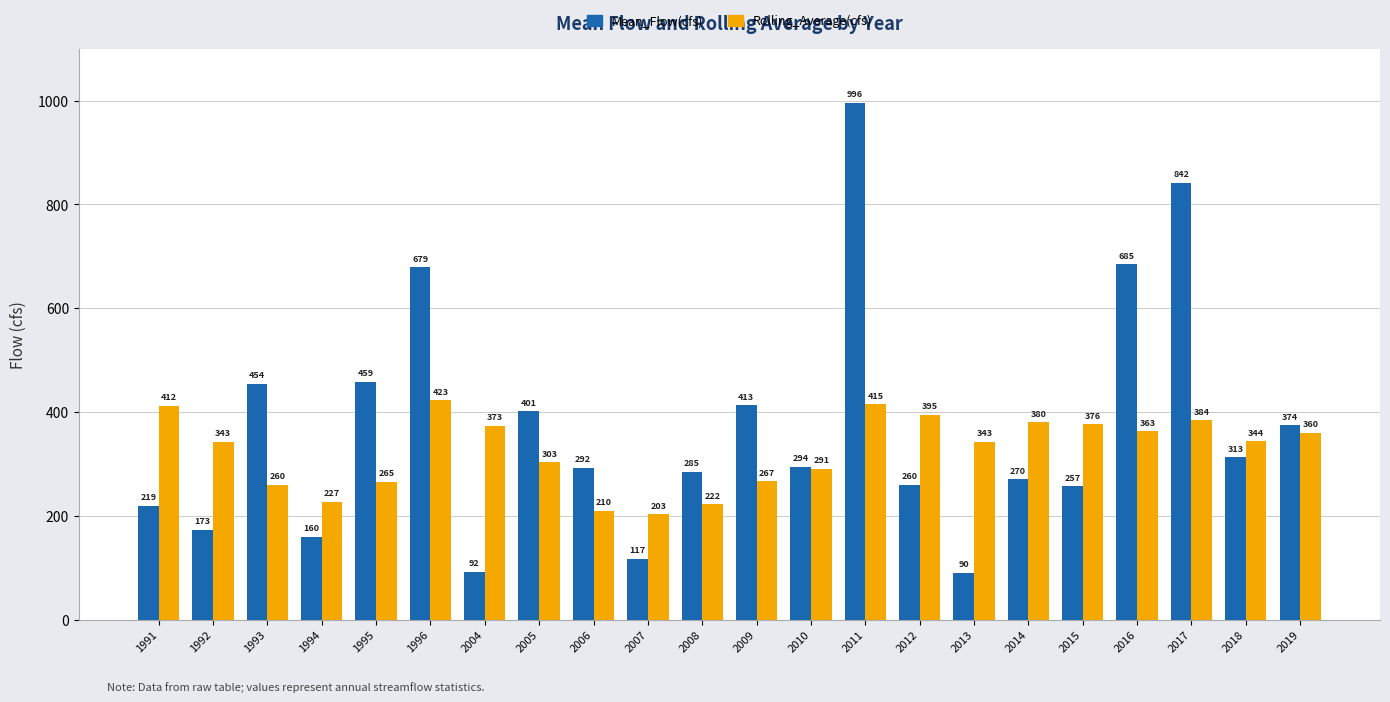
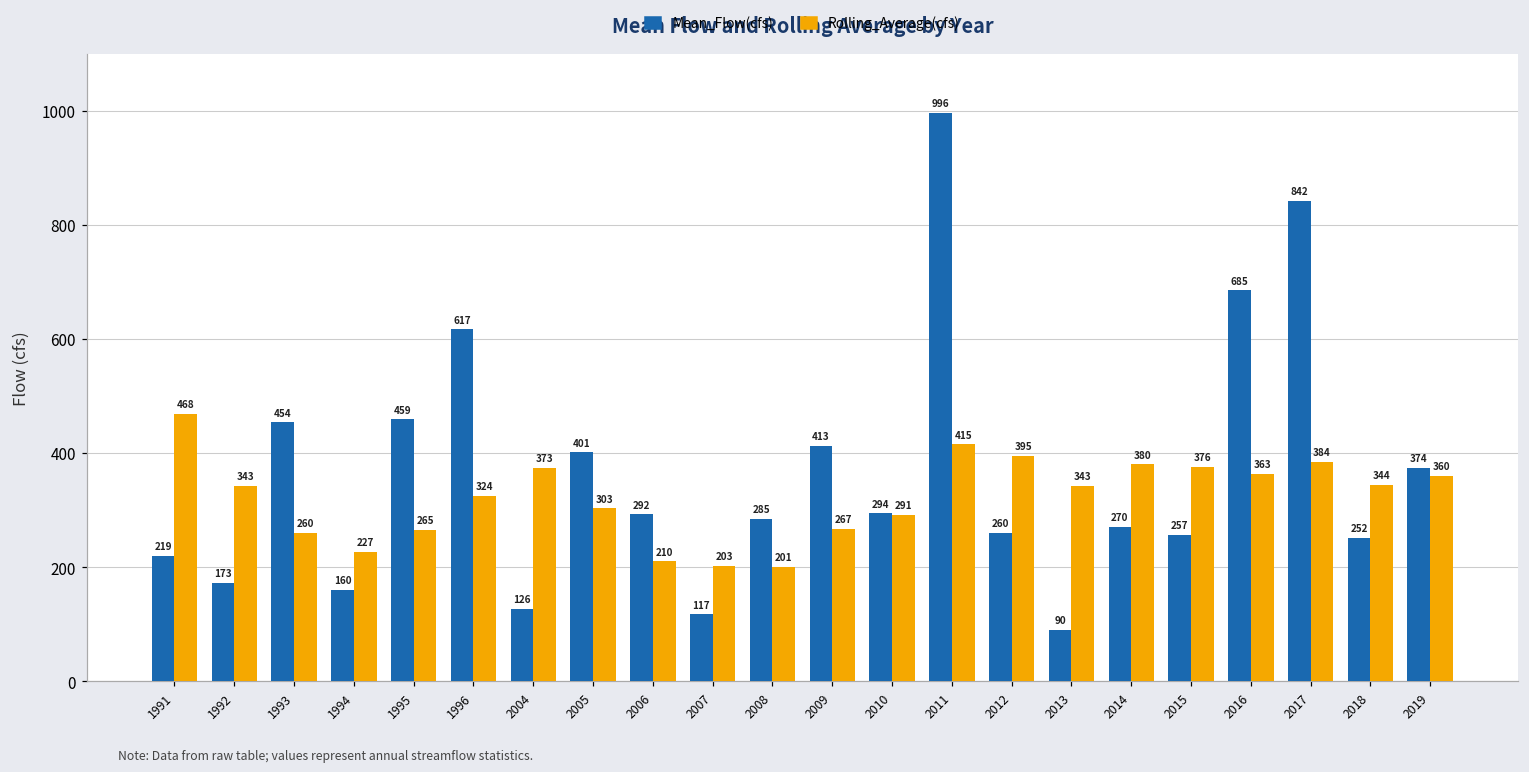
Rolling_Average(cfs), 1991: 412 -> 468
Mean_Flow(cfs), 1996: 679 -> 617
Rolling_Average(cfs), 1996: 423 -> 324
Mean_Flow(cfs), 2004: 92 -> 126
Rolling_Average(cfs), 2008: 222 -> 201
Mean_Flow(cfs), 2018: 313 -> 252
